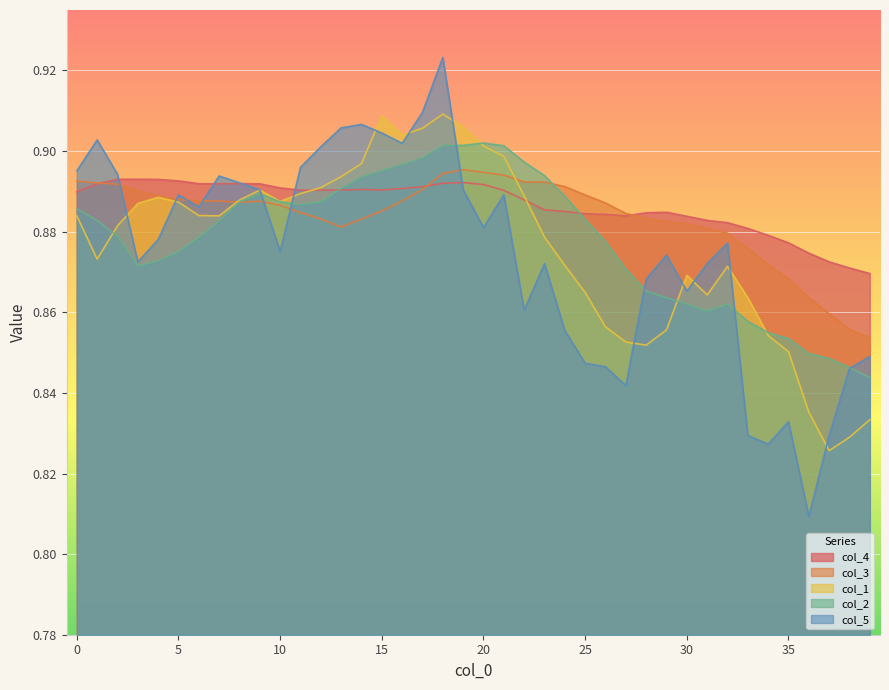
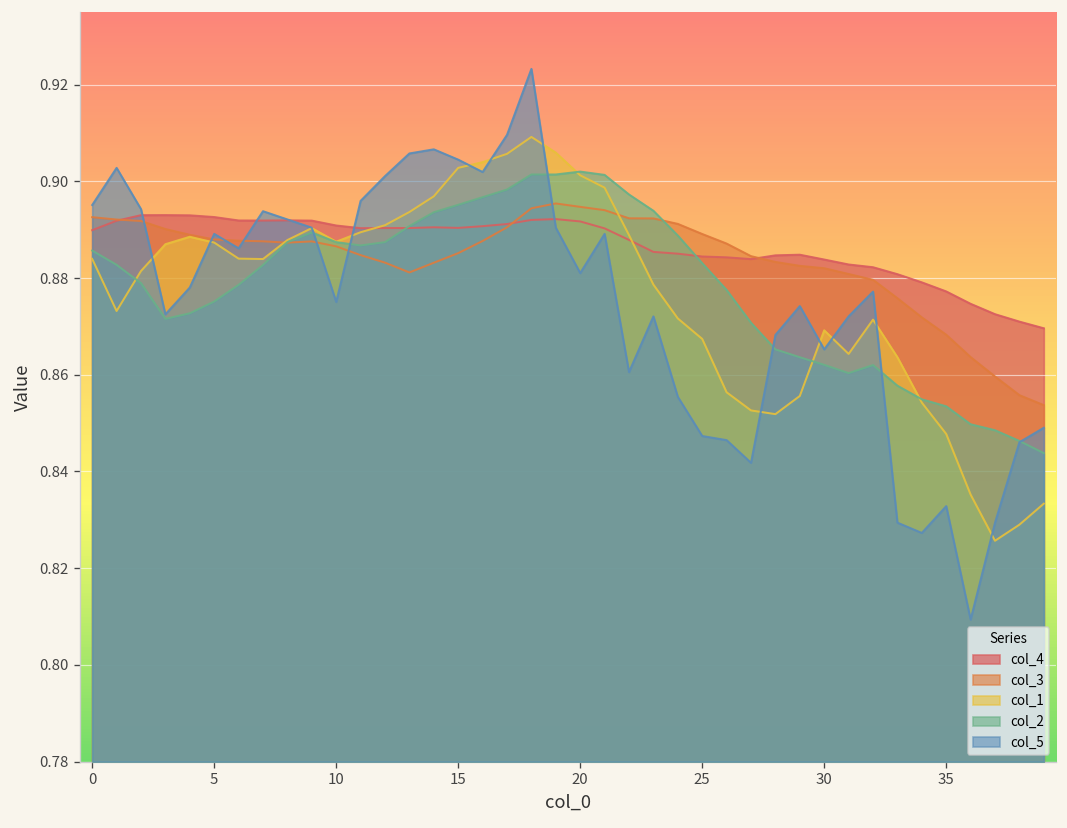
col_1, 15: 0.909 -> 0.903
col_1, 25: 0.865 -> 0.867
col_1, 35: 0.850 -> 0.848
